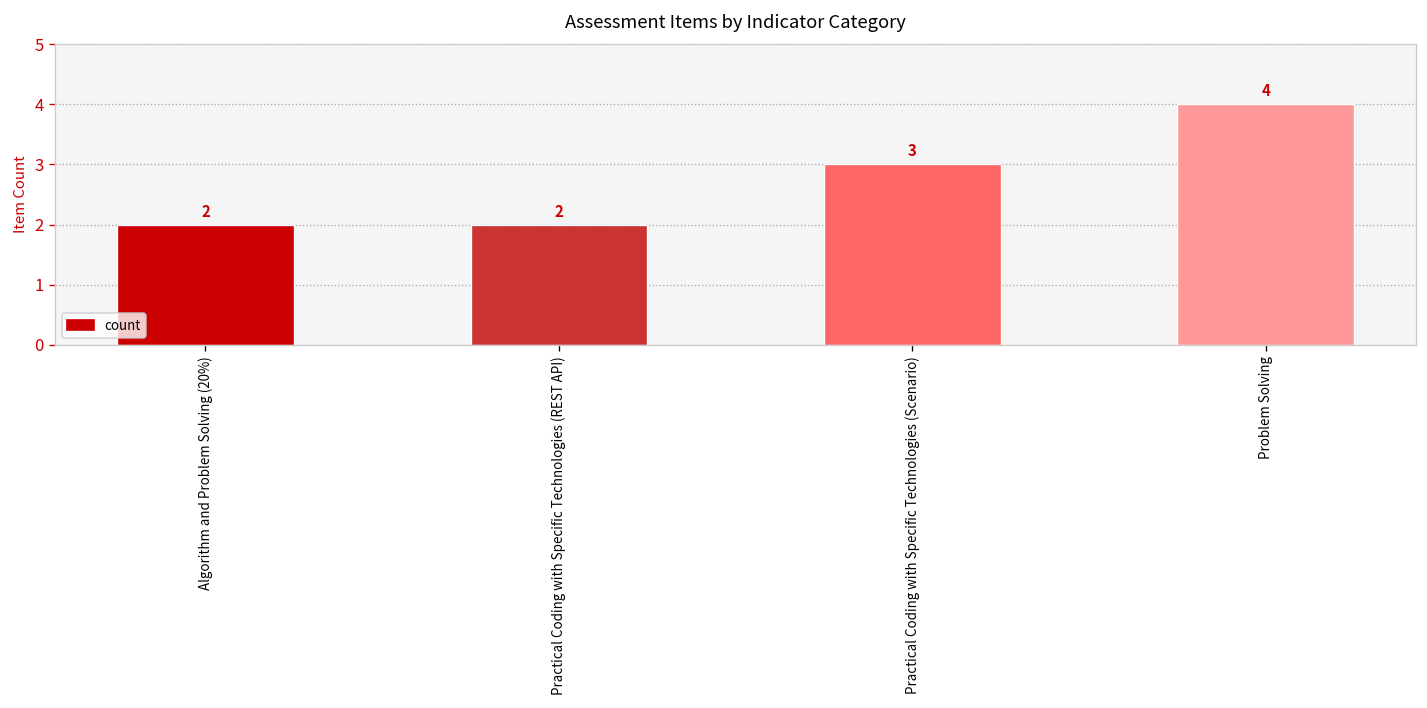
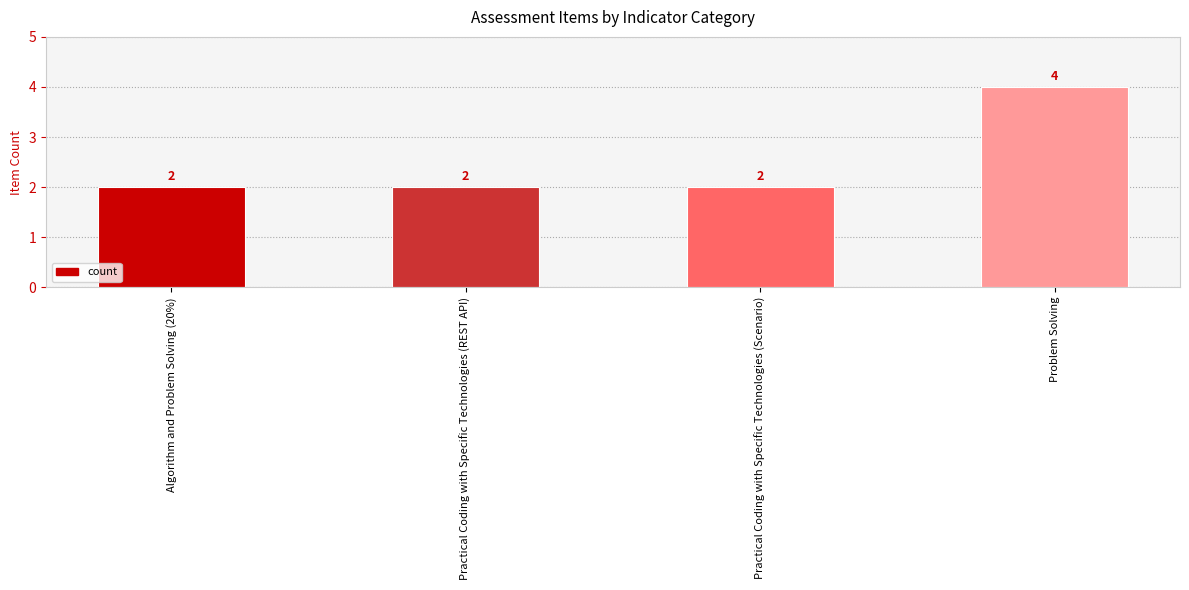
Practical Coding with Specific Technologies (Scenario): 3 -> 2
